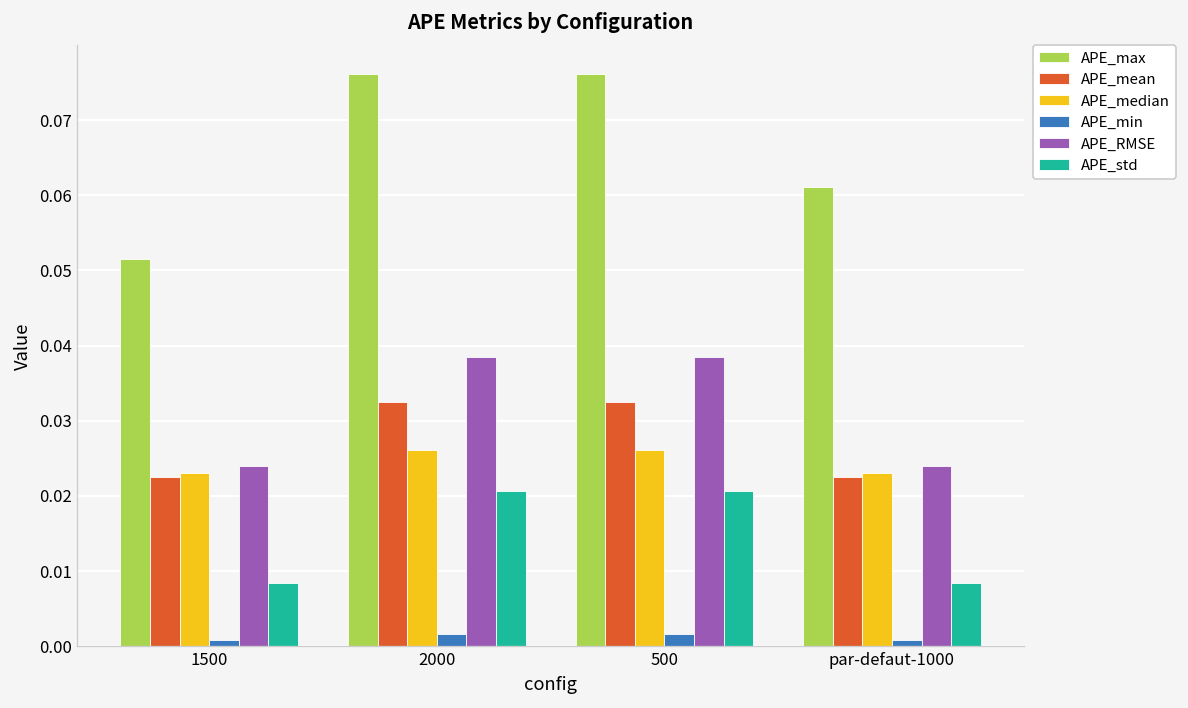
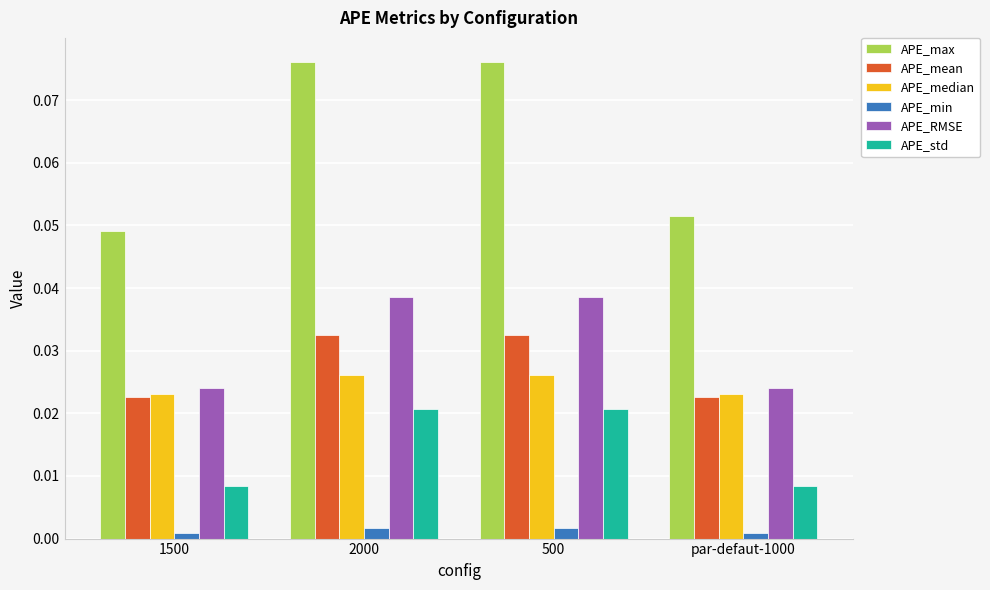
APE_max, 1500: 0.052 -> 0.049
APE_max, par-defaut-1000: 0.061 -> 0.052
